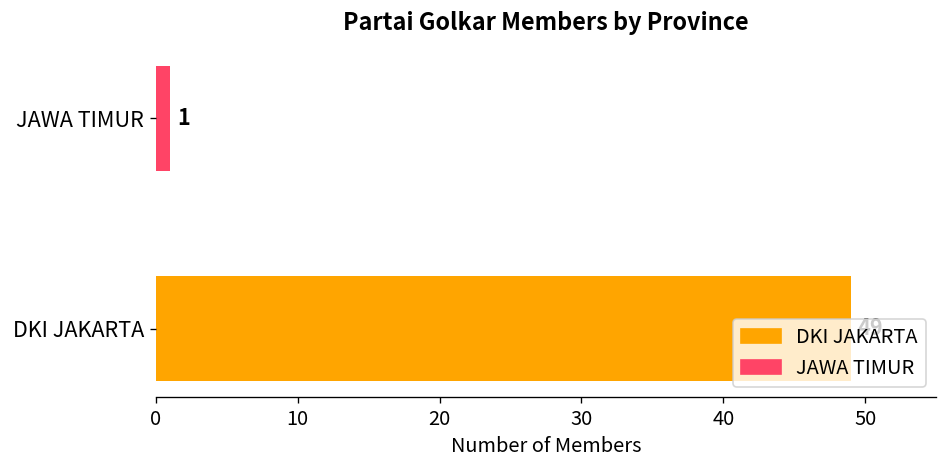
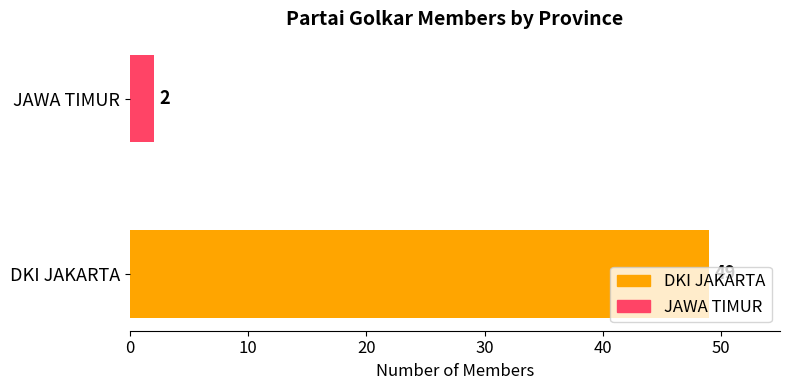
JAWA TIMUR: 1 -> 2
